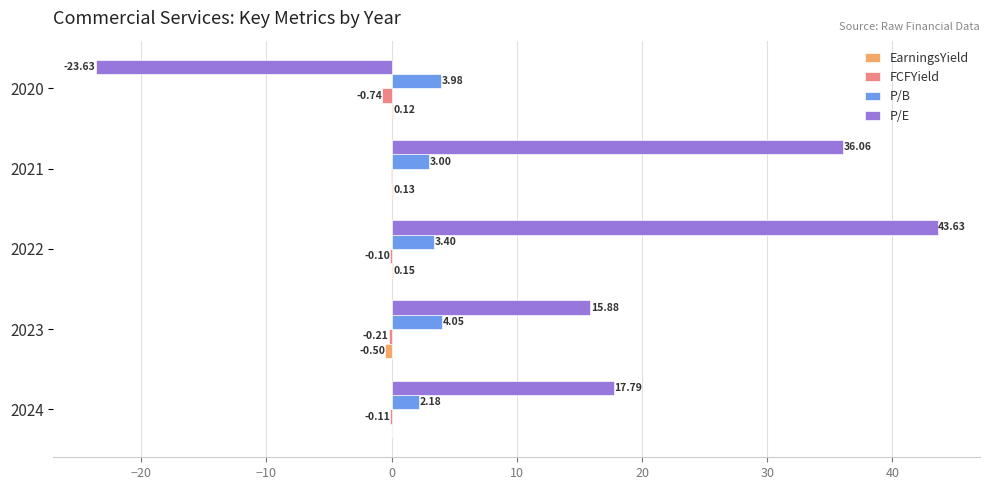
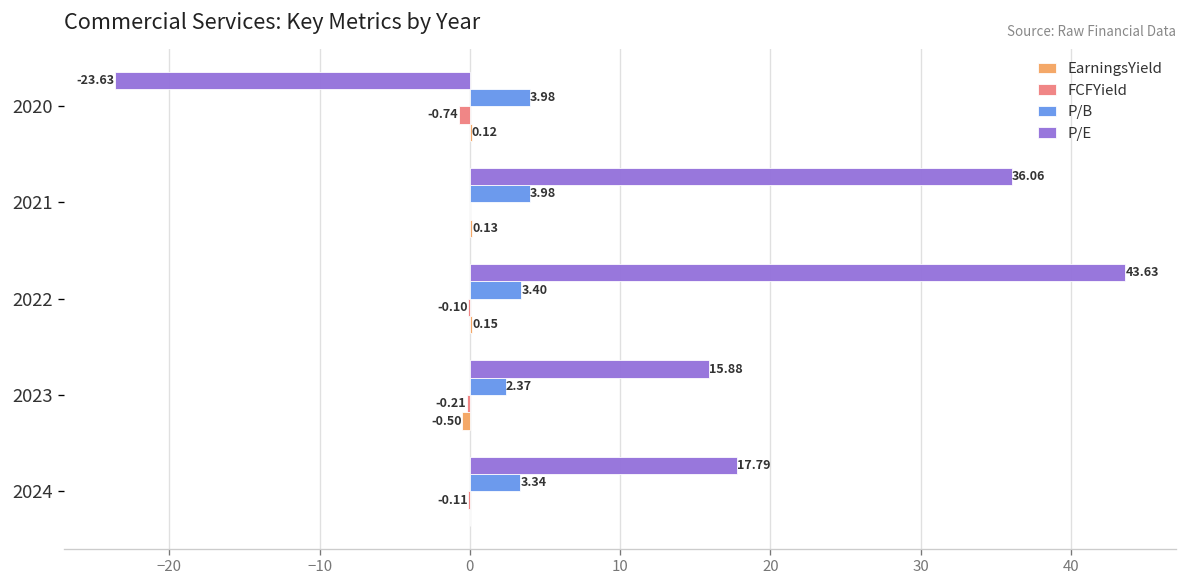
P/B, 2021: 3.00 -> 3.98
P/B, 2023: 4.05 -> 2.37
P/B, 2024: 2.18 -> 3.34
